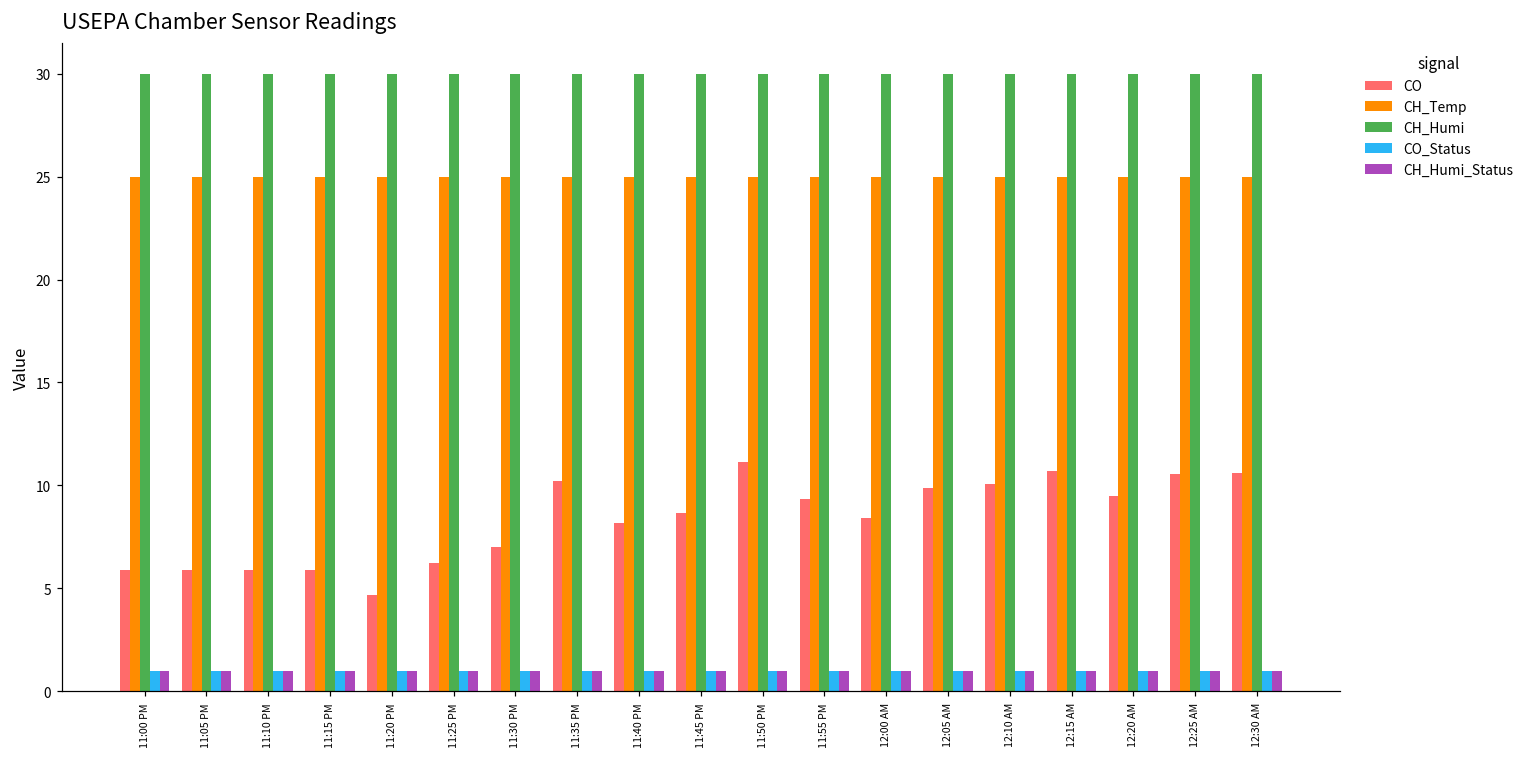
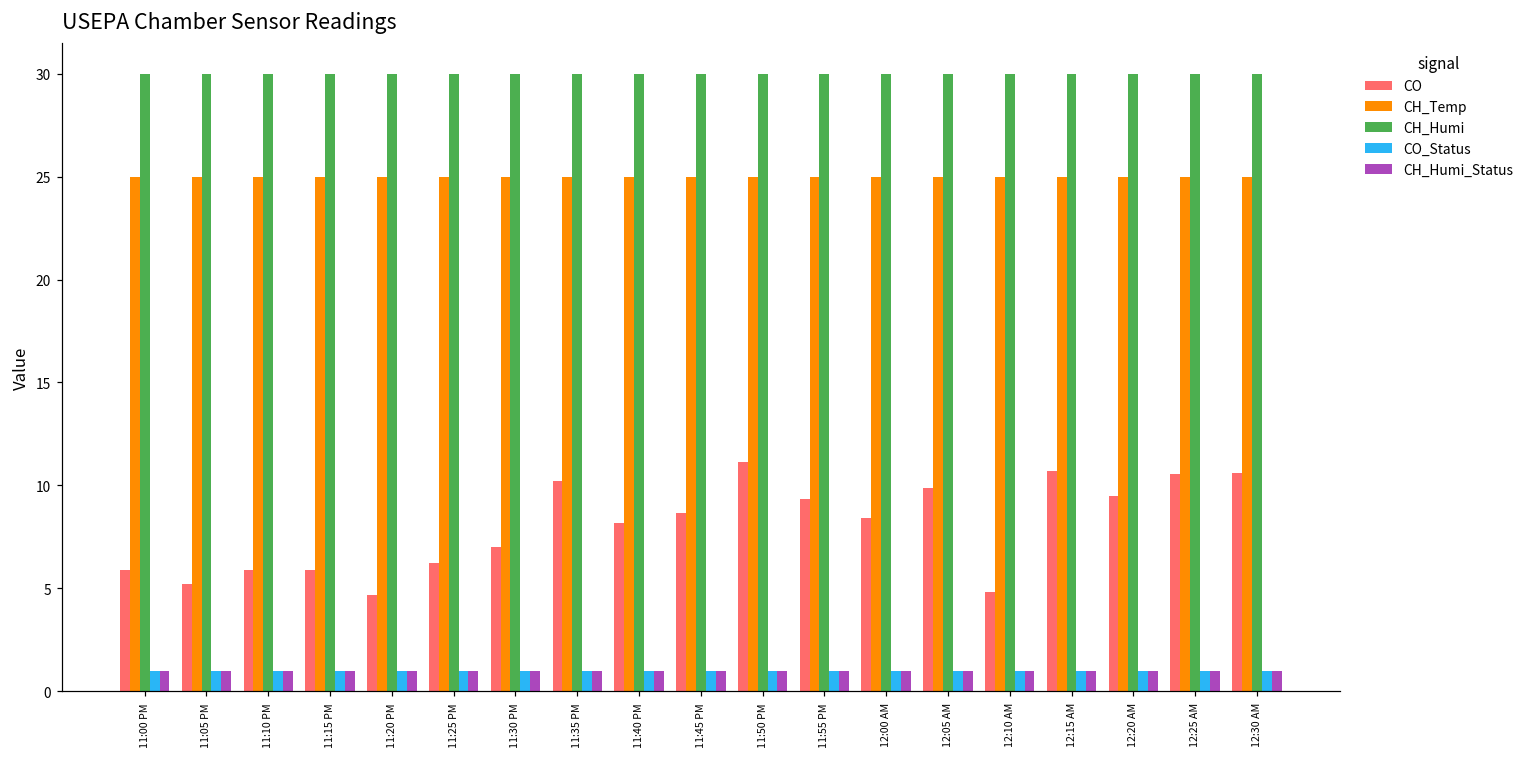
CO, 11:05 PM: 5.9 -> 5.2
CO, 12:10 AM: 10.1 -> 4.8
